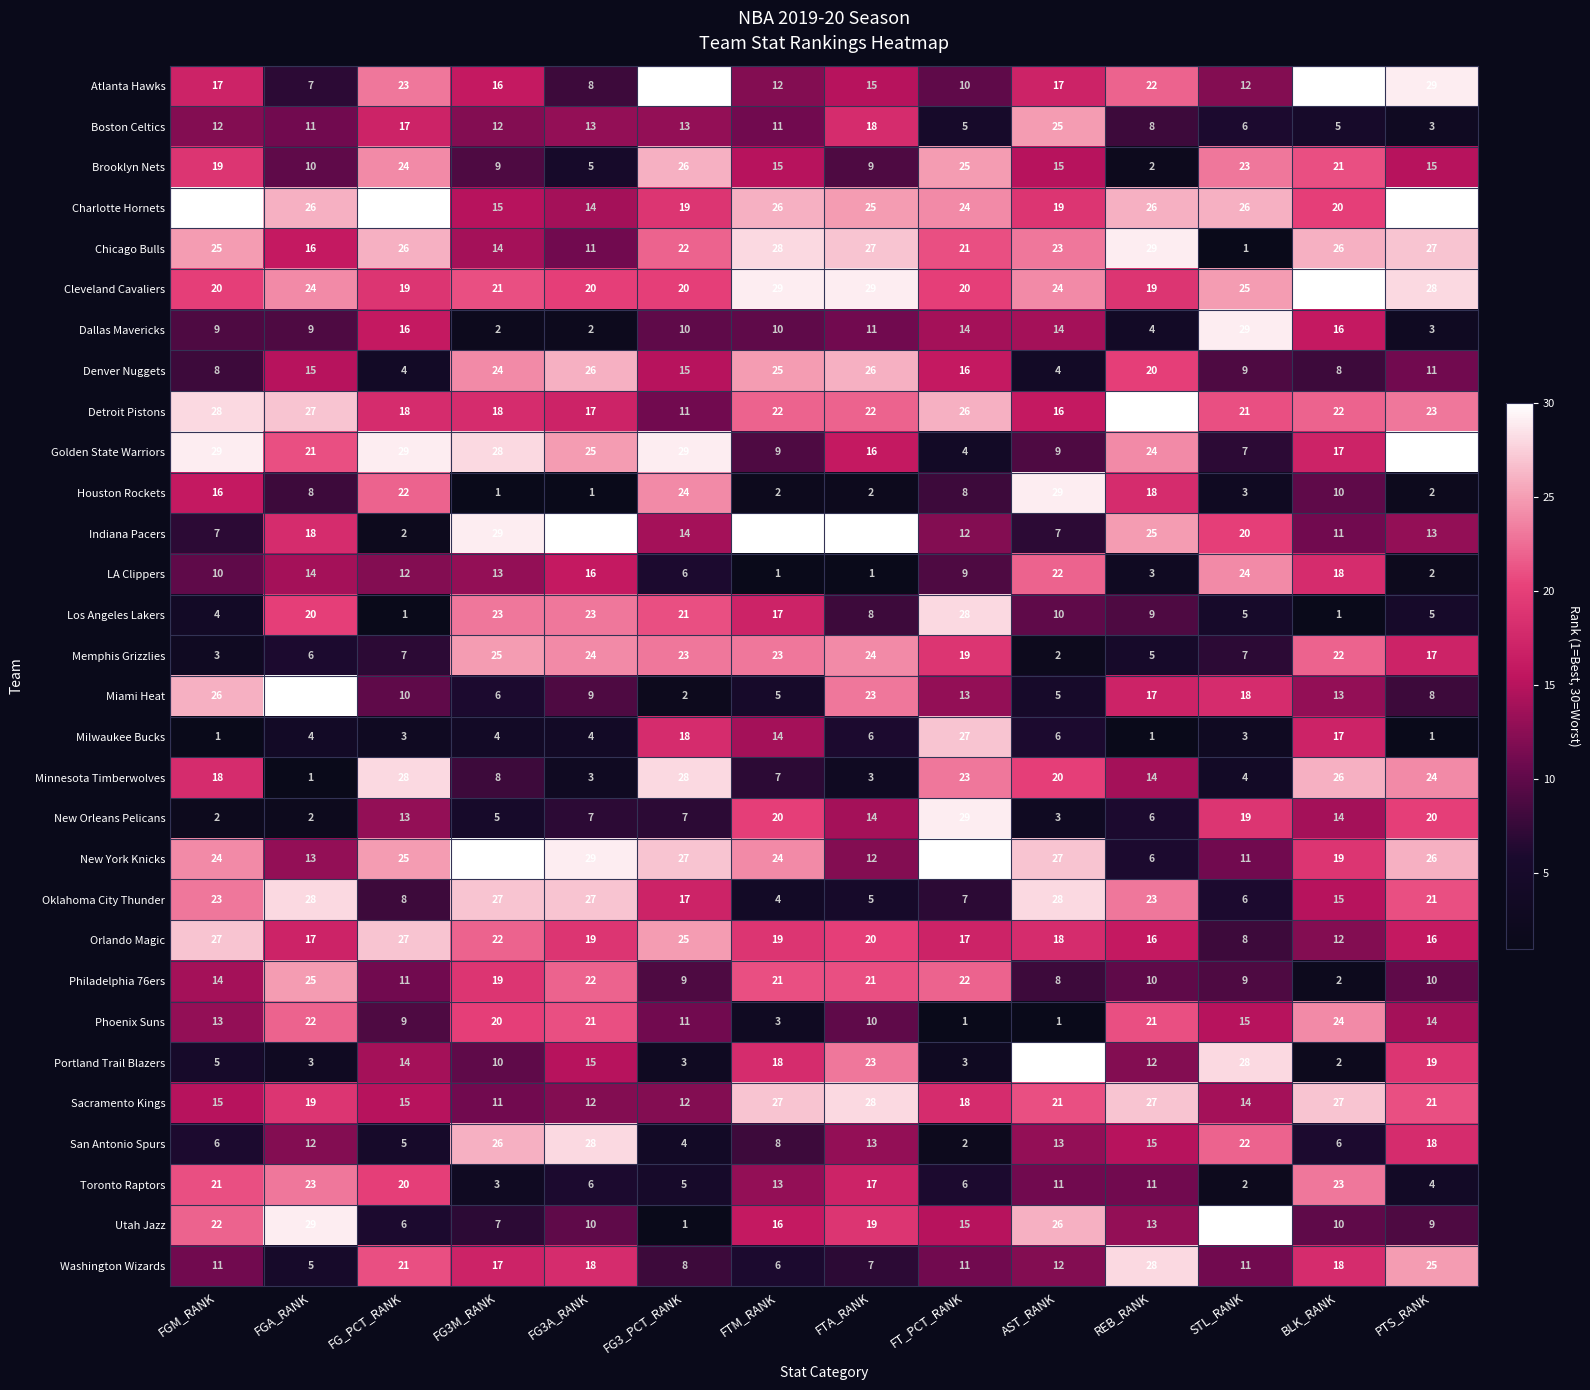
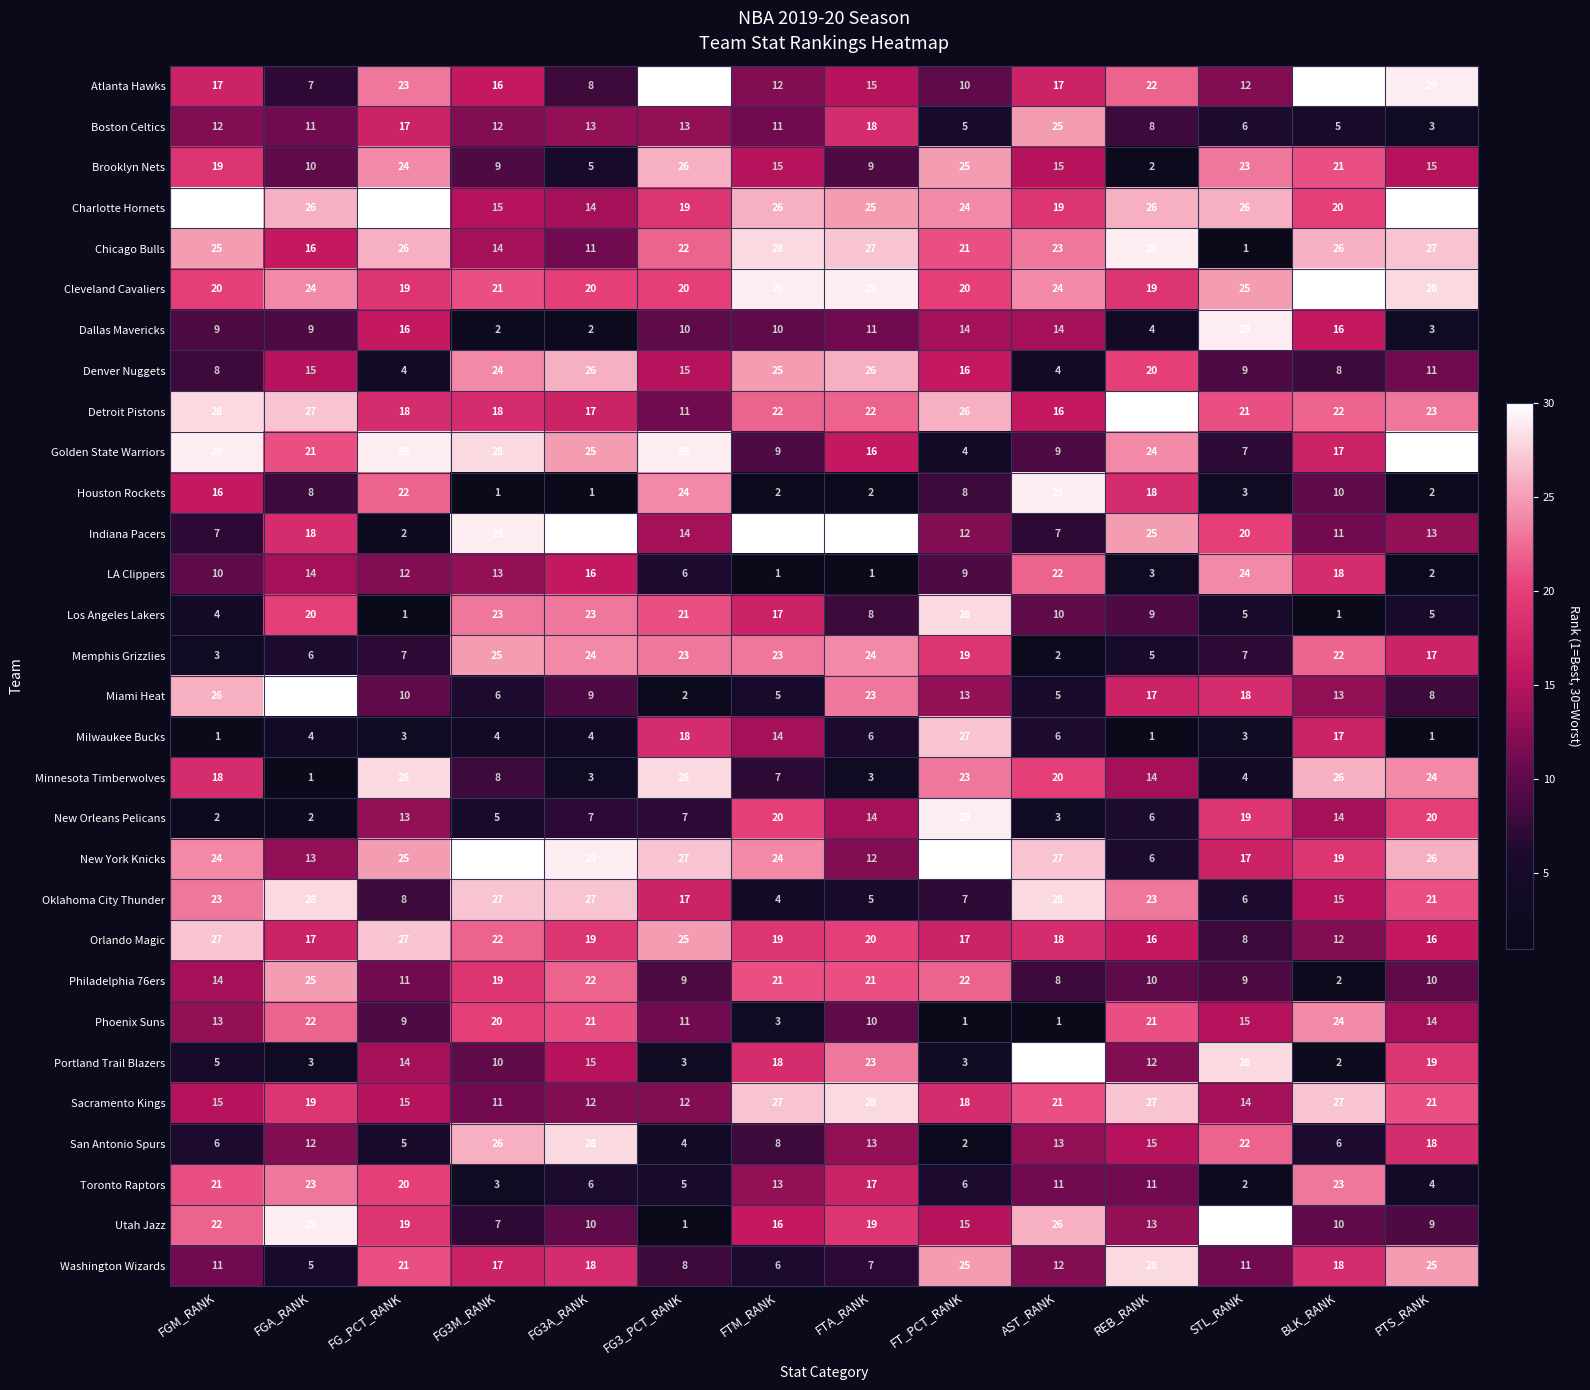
New York Knicks, STL_RANK: 11 -> 17
Utah Jazz, FG_PCT_RANK: 6 -> 19
Washington Wizards, FT_PCT_RANK: 11 -> 25
